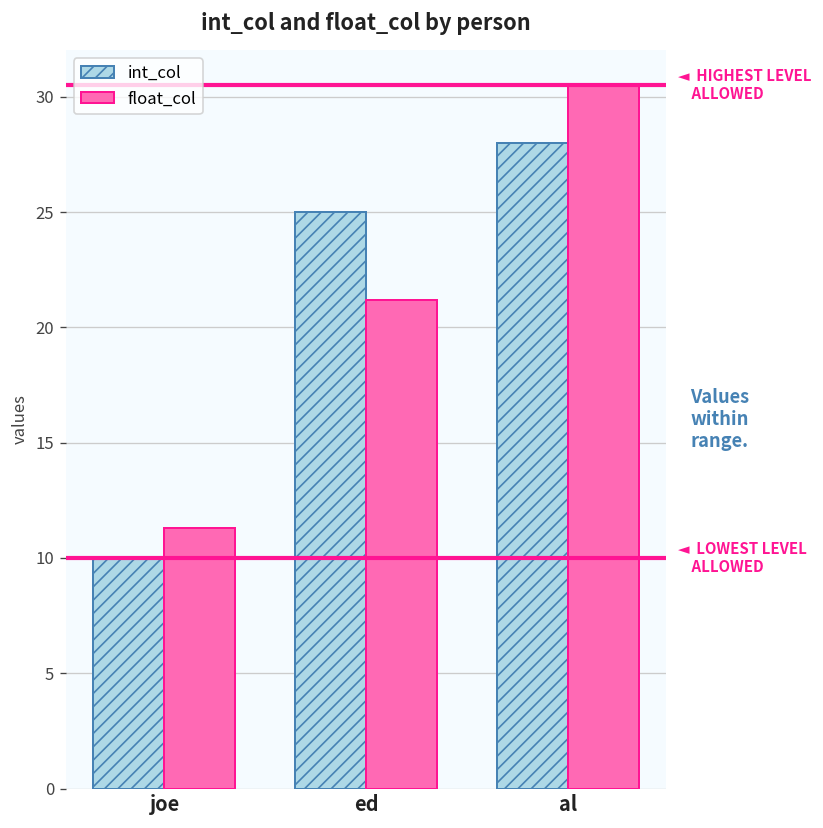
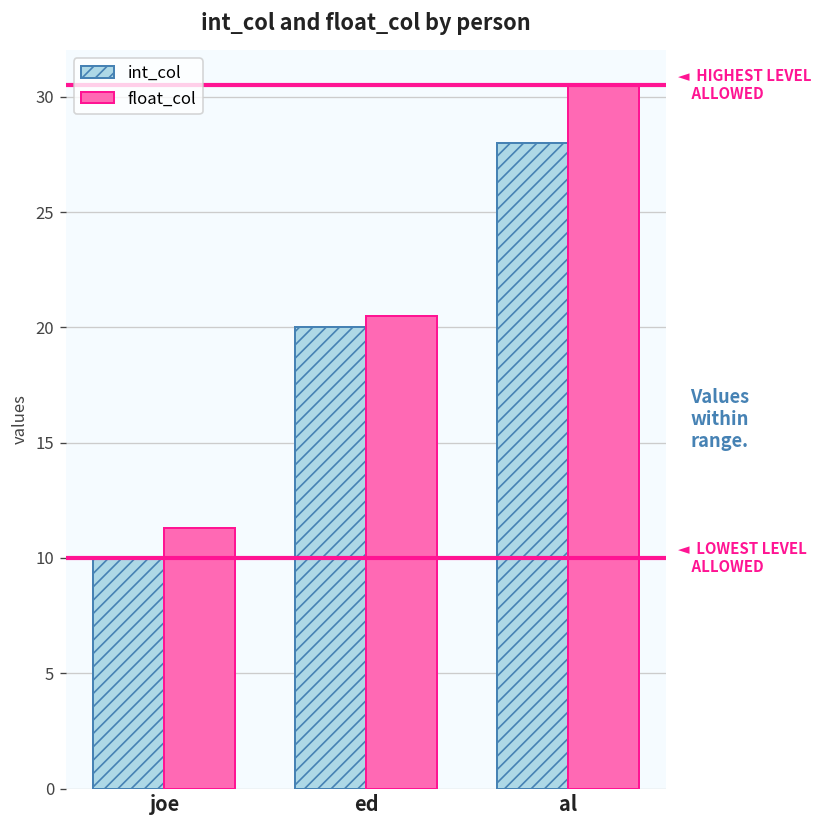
int_col, ed: 25 -> 20
float_col, ed: 21.2 -> 20.5
